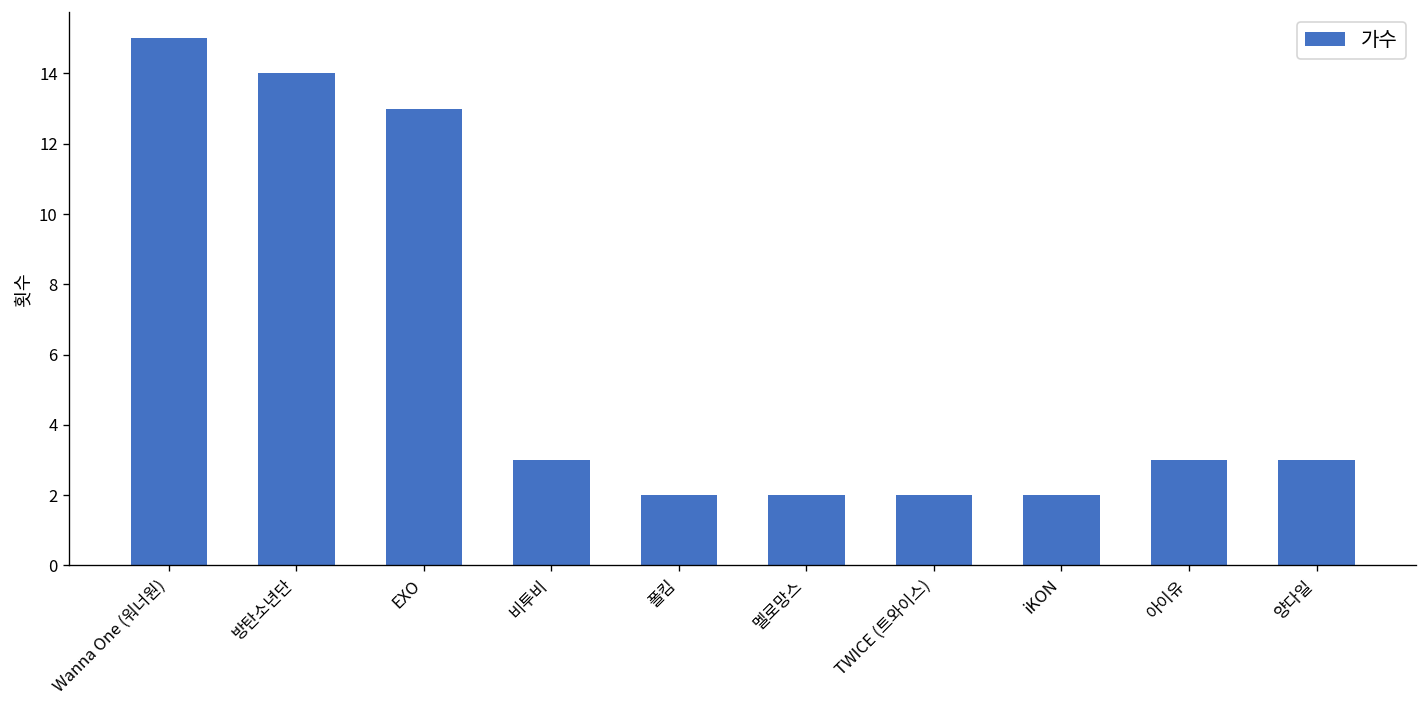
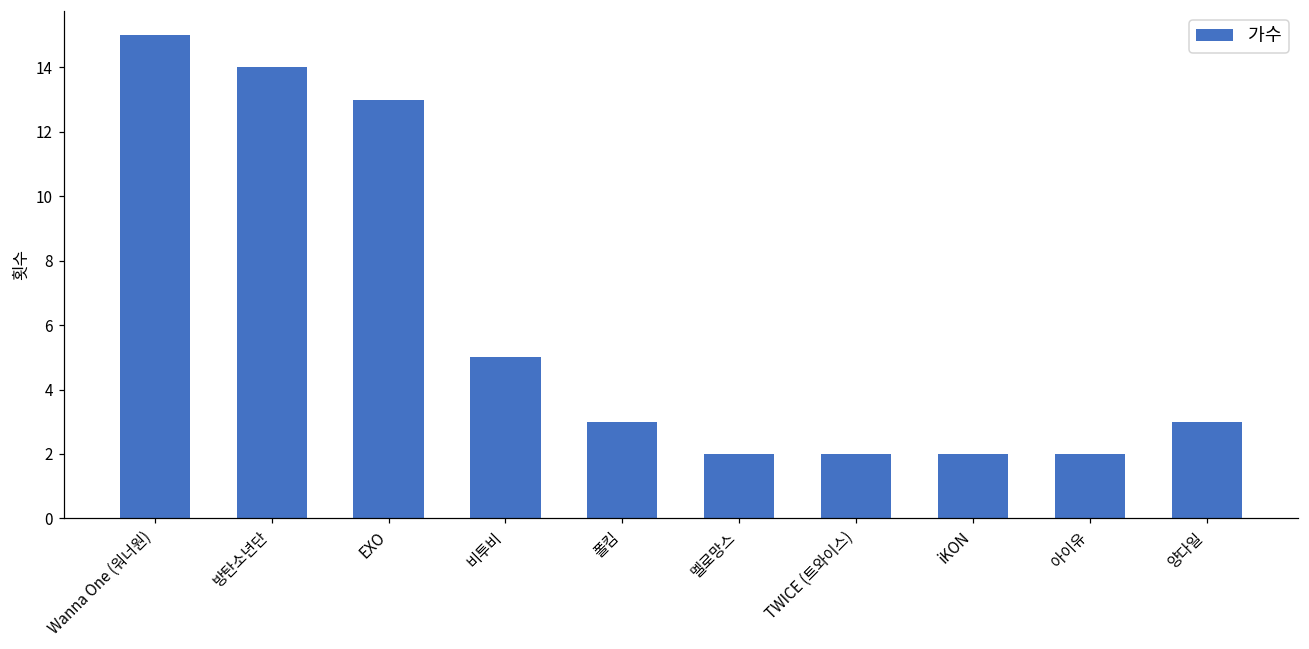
비투비: 3 -> 5
폴킴: 2 -> 3
아이유: 3 -> 2
